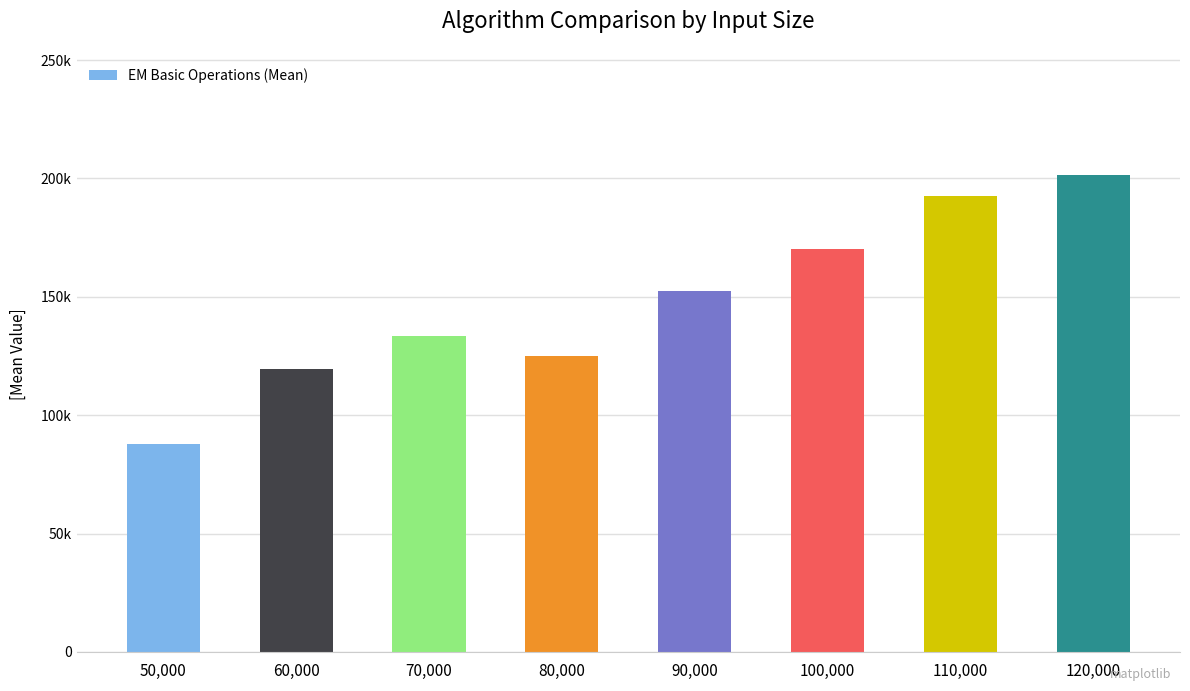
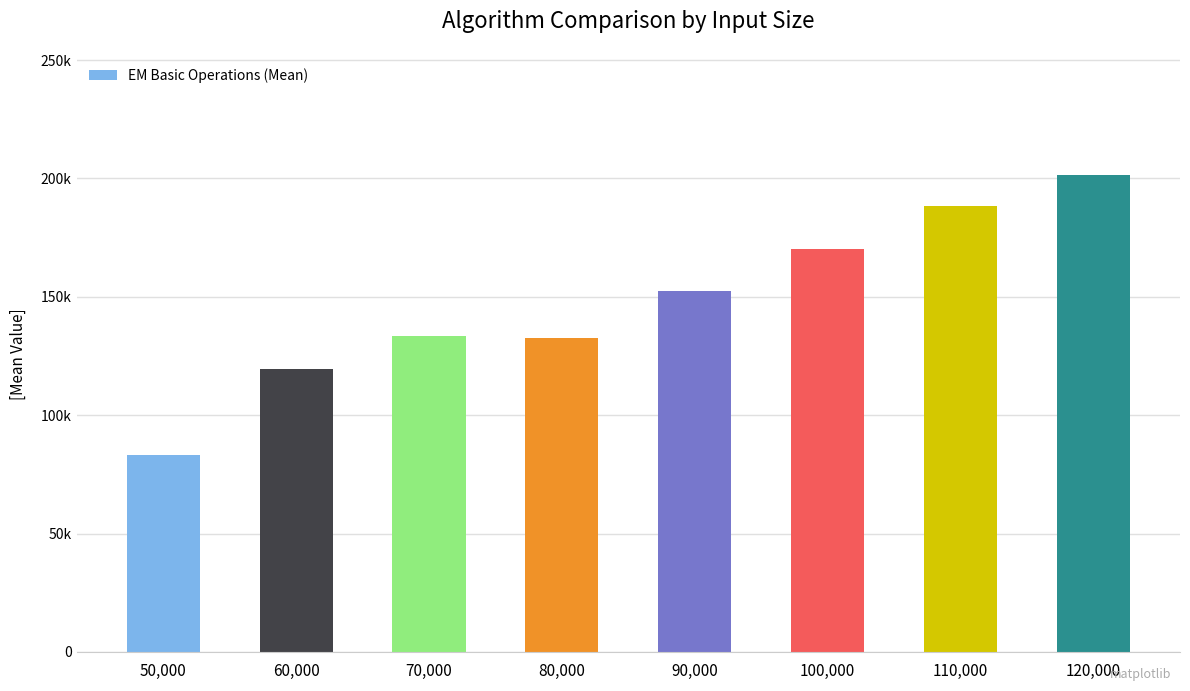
50,000: 88000 -> 83000
80,000: 125000 -> 133000
110,000: 192000 -> 188000
